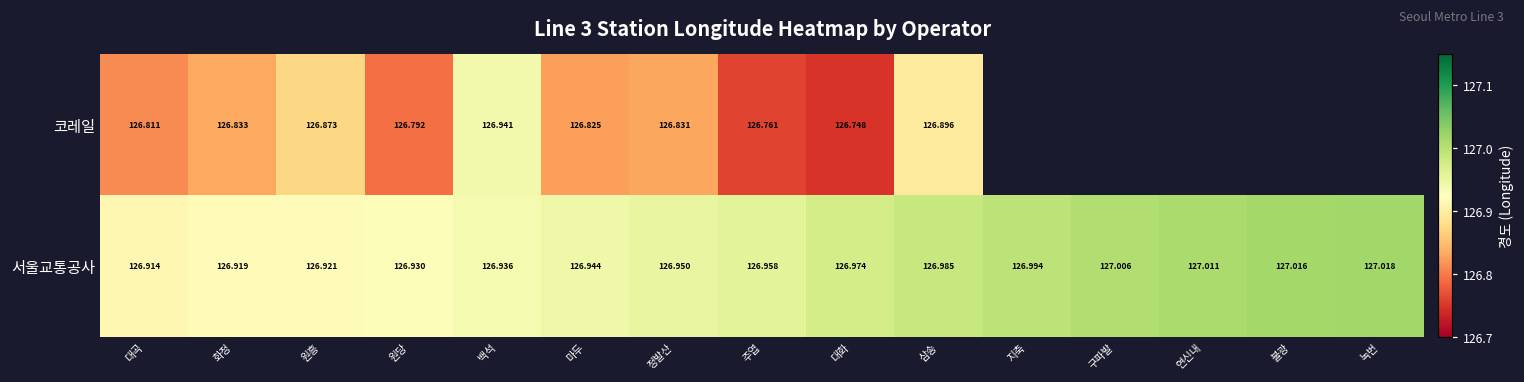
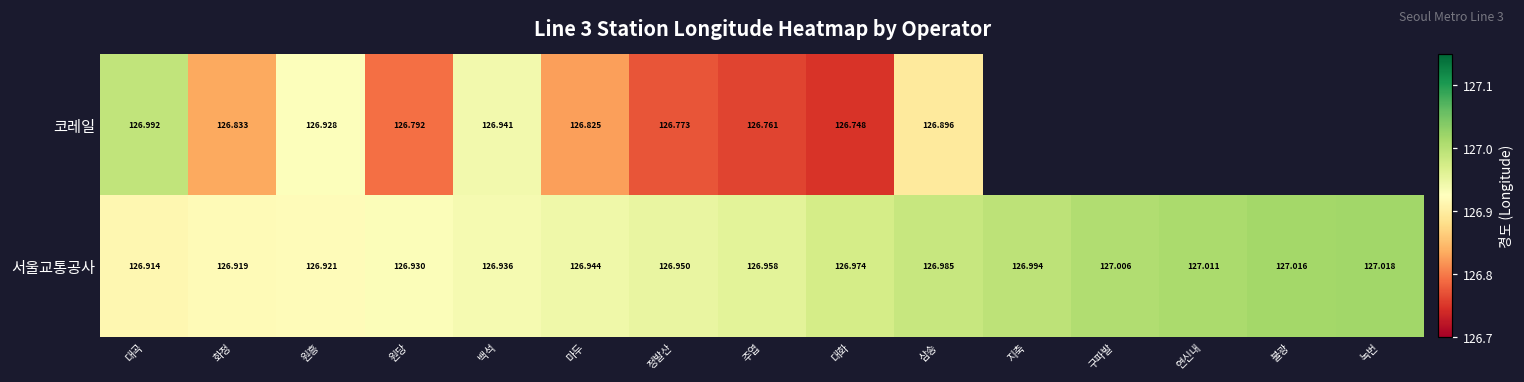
코레일, 대곡: 126.811 -> 126.992
코레일, 원흥: 126.873 -> 126.928
코레일, 정발산: 126.831 -> 126.773
